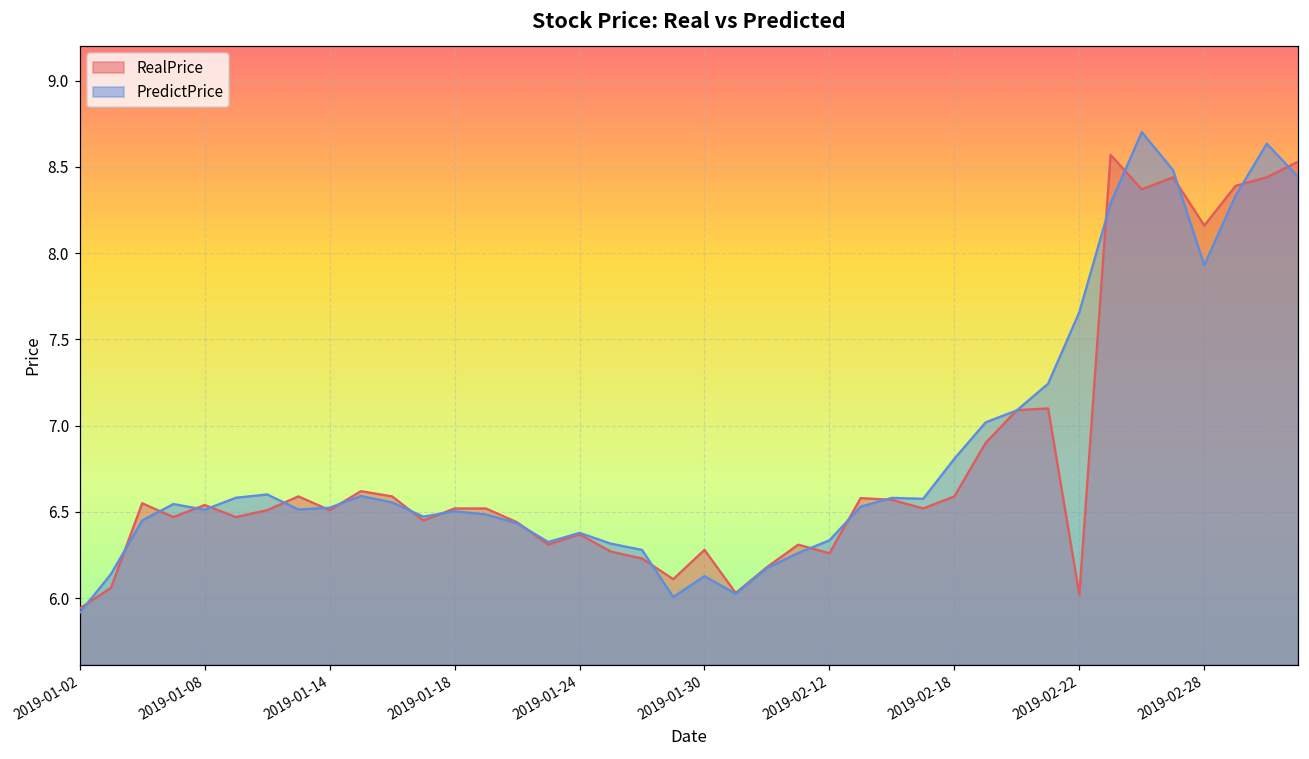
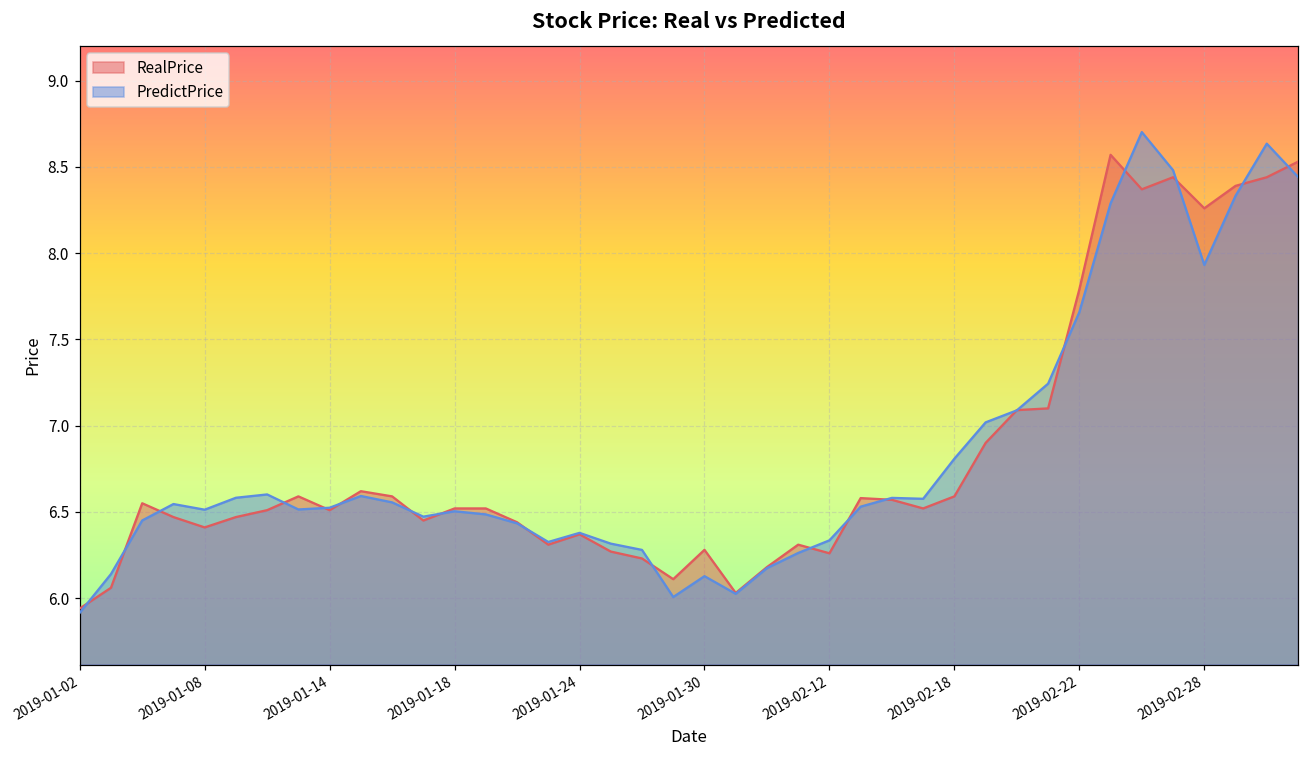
RealPrice, 2019-01-08: 6.54 -> 6.41
RealPrice, 2019-02-22: 6.02 -> 7.79
RealPrice, 2019-02-28: 8.16 -> 8.26
